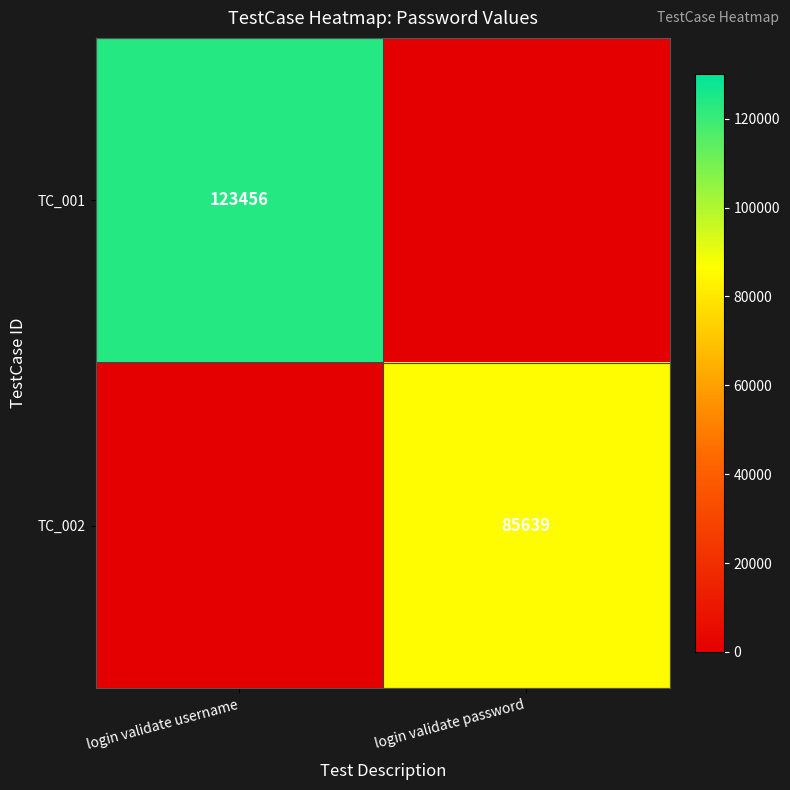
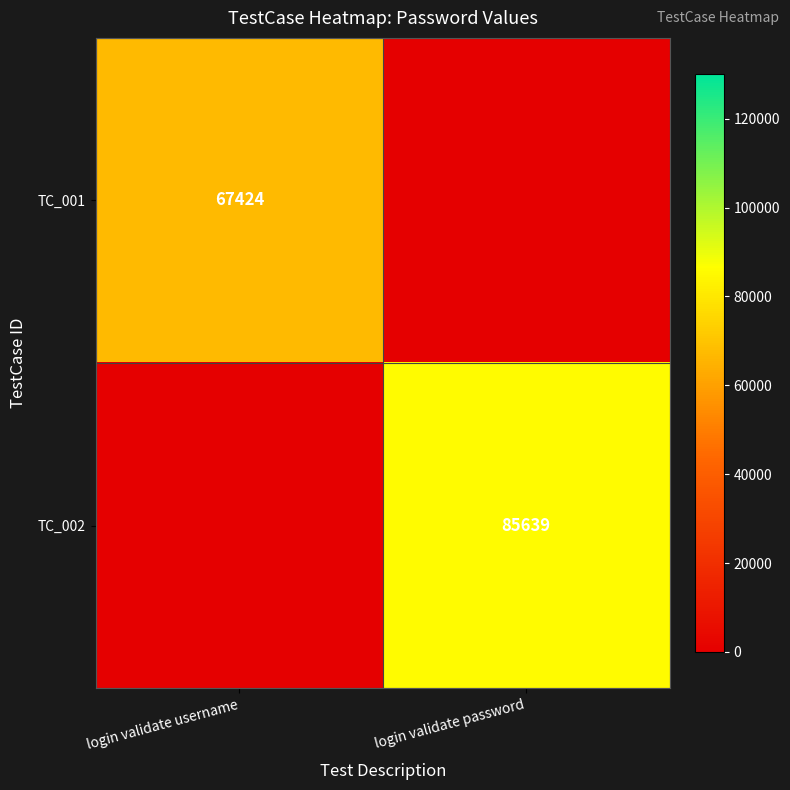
TC_001, login validate username: 123456 -> 67424
